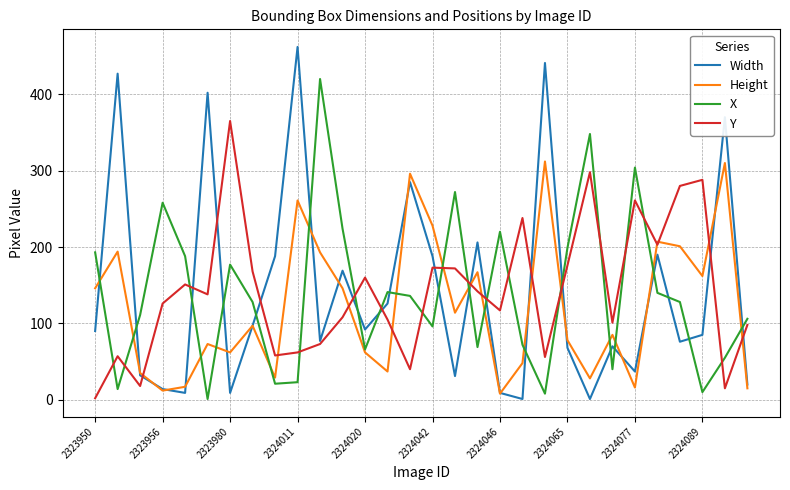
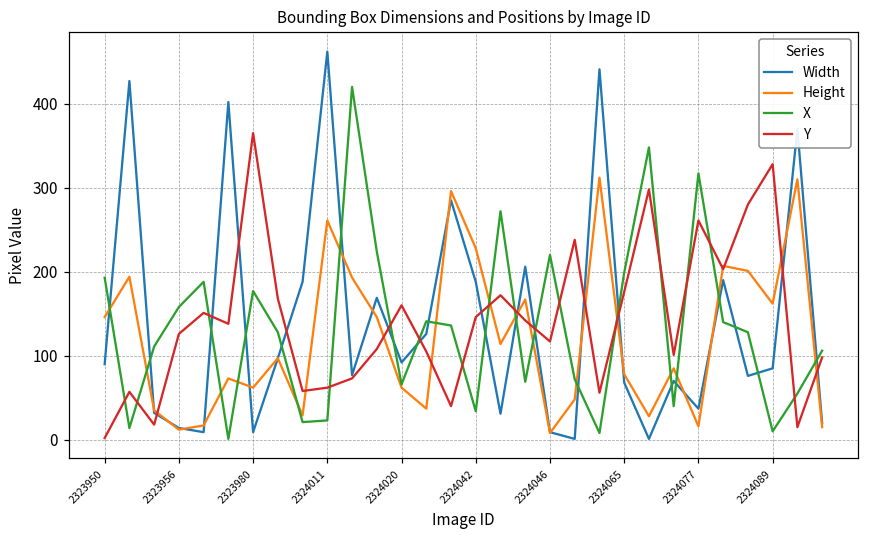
X, 2323956: 260 -> 160
X, 2324042: 100 -> 30
Y, 2324042: 170 -> 150
X, 2324077: 300 -> 320
Y, 2324089: 290 -> 330
